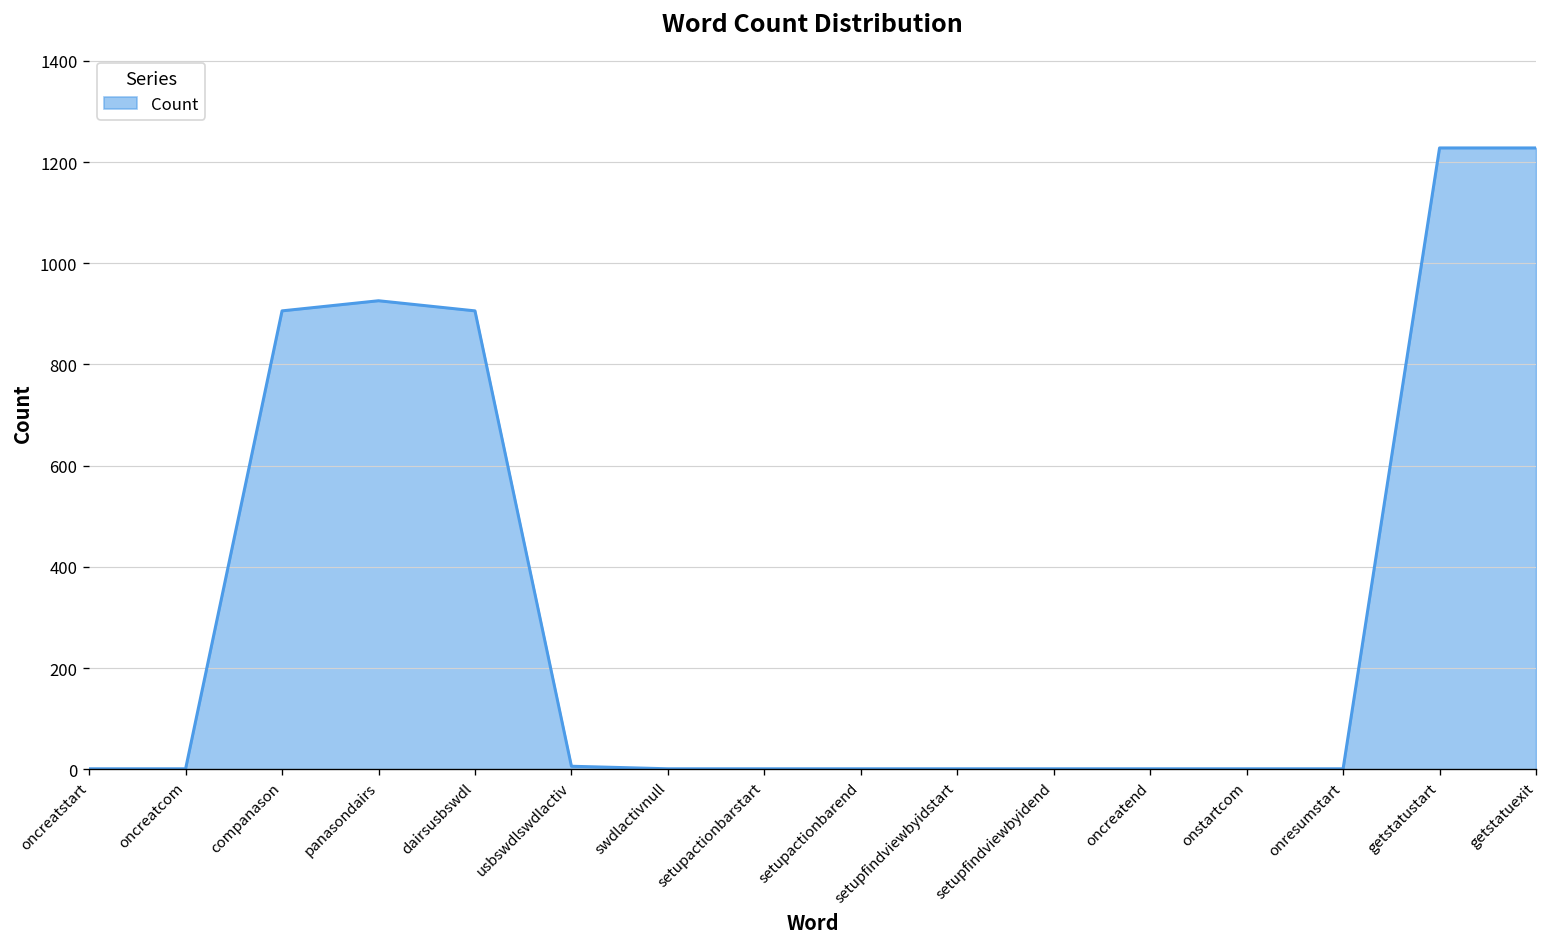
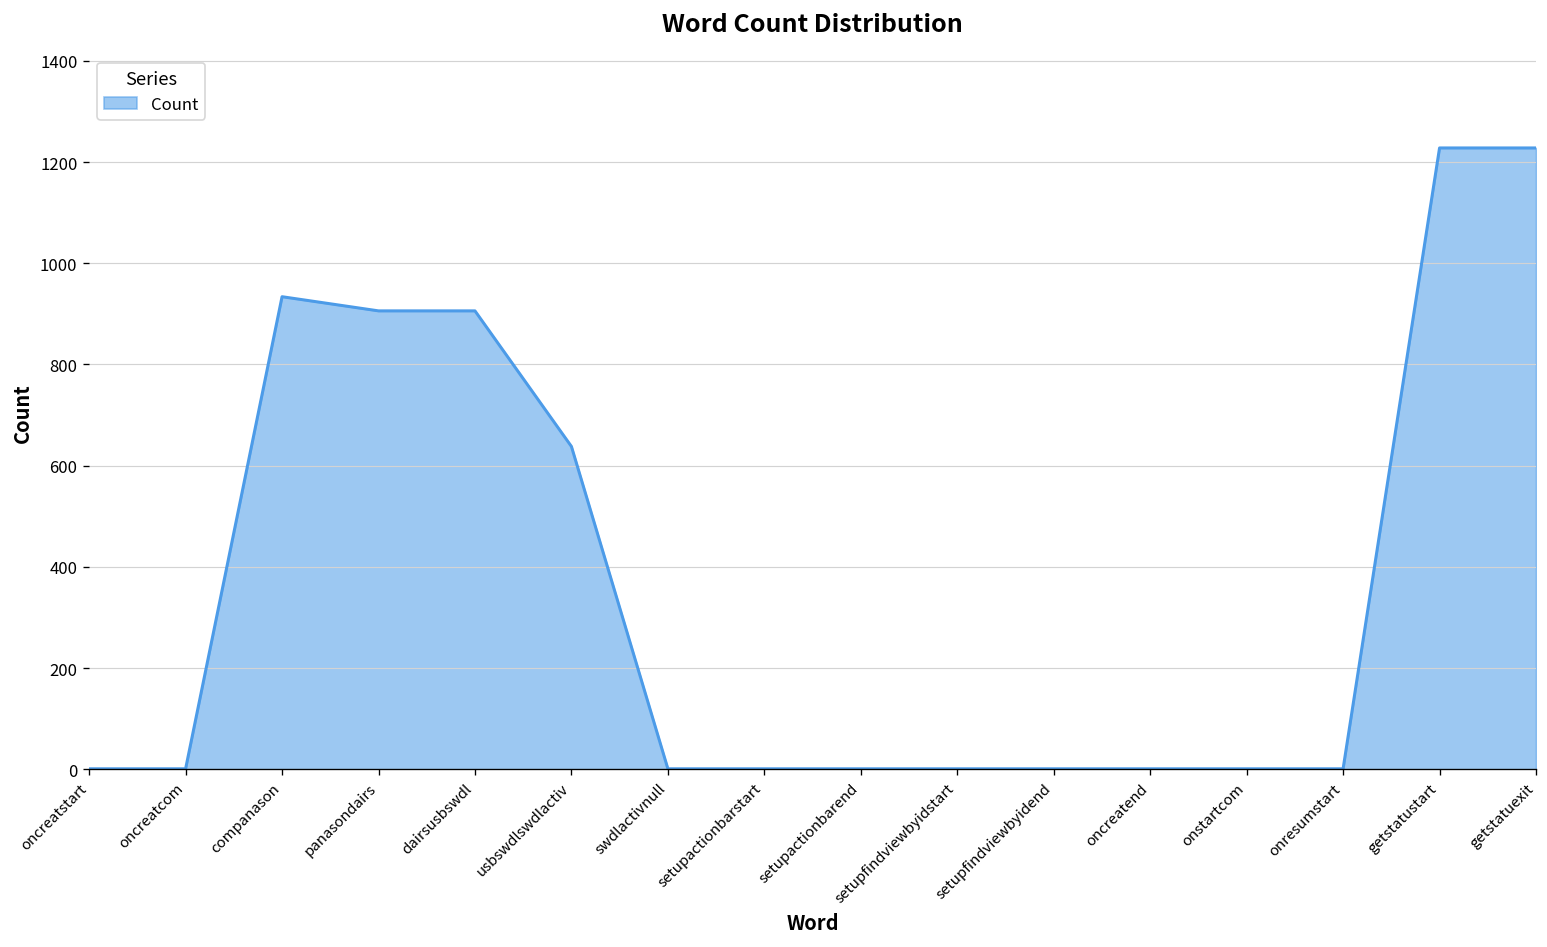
companason: 910 -> 930
panasondairs: 930 -> 910
usbswdlswdlactiv: 10 -> 640
